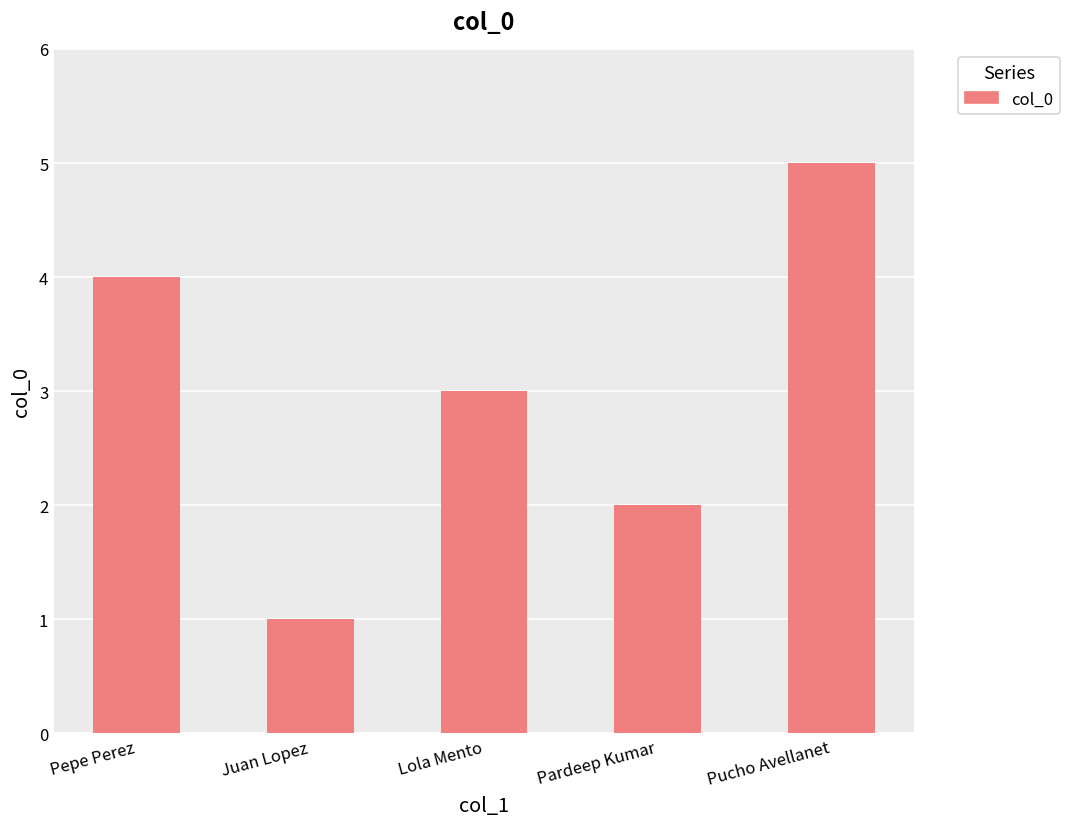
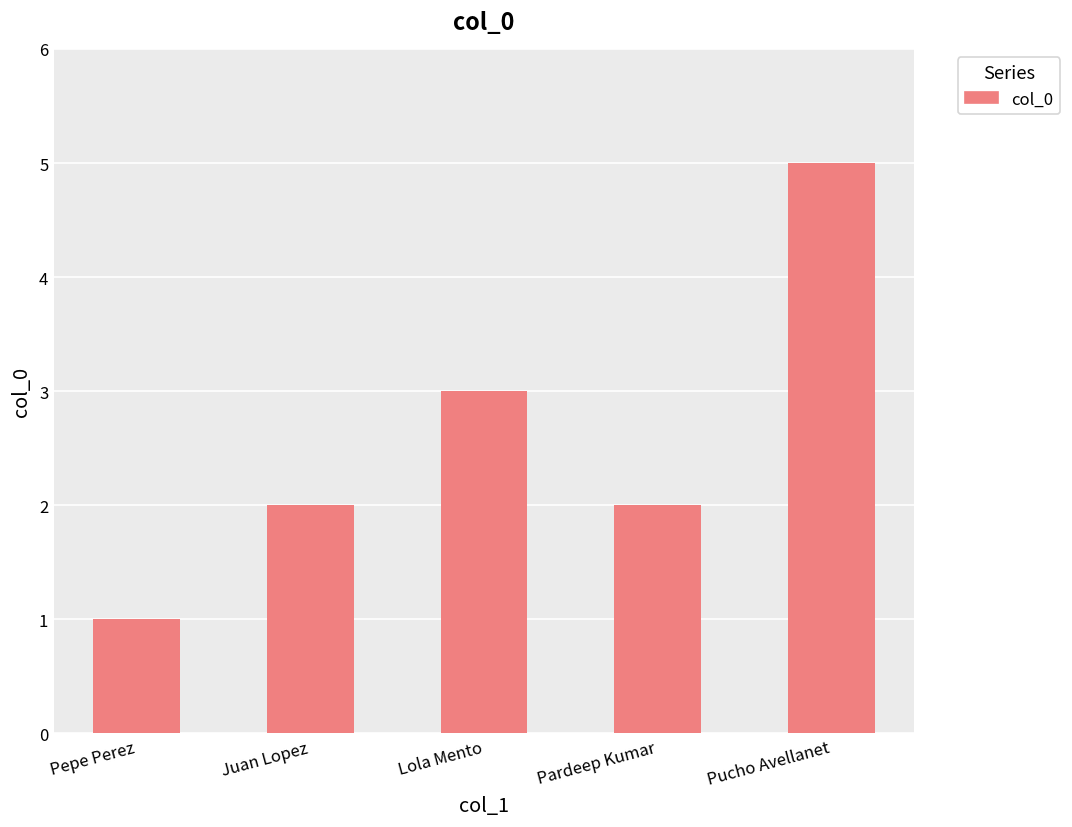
Pepe Perez: 4 -> 1
Juan Lopez: 1 -> 2
